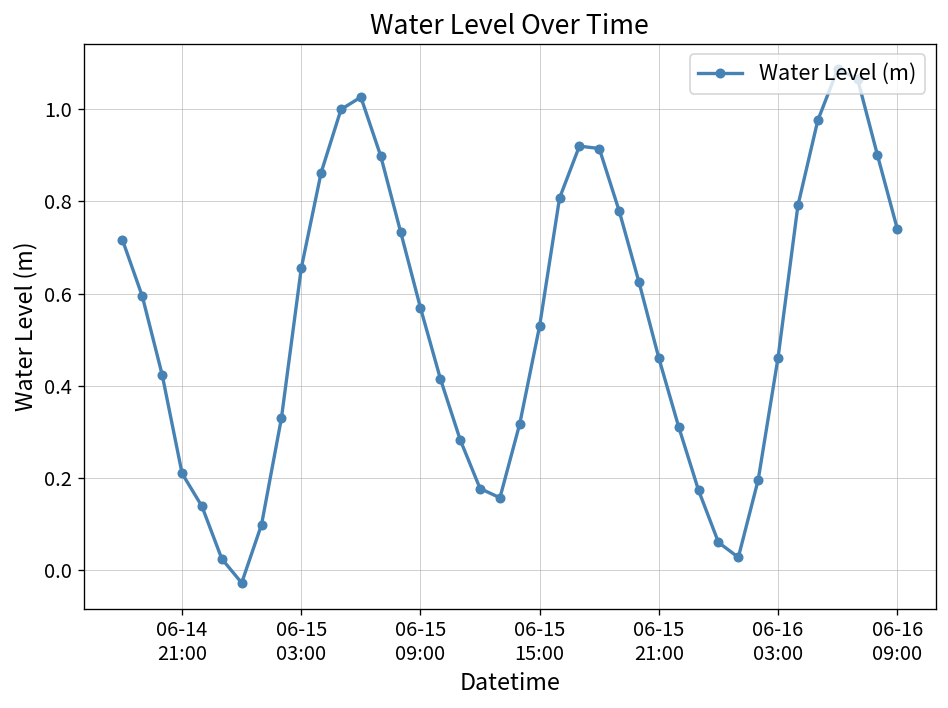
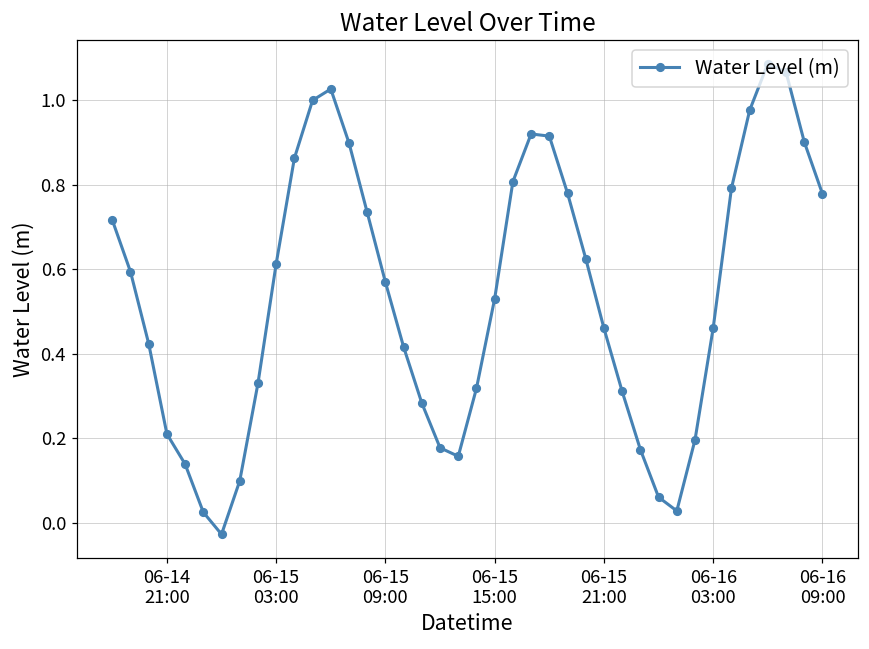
06-15 03:00: 0.66 -> 0.61
06-16 09:00: 0.74 -> 0.78
